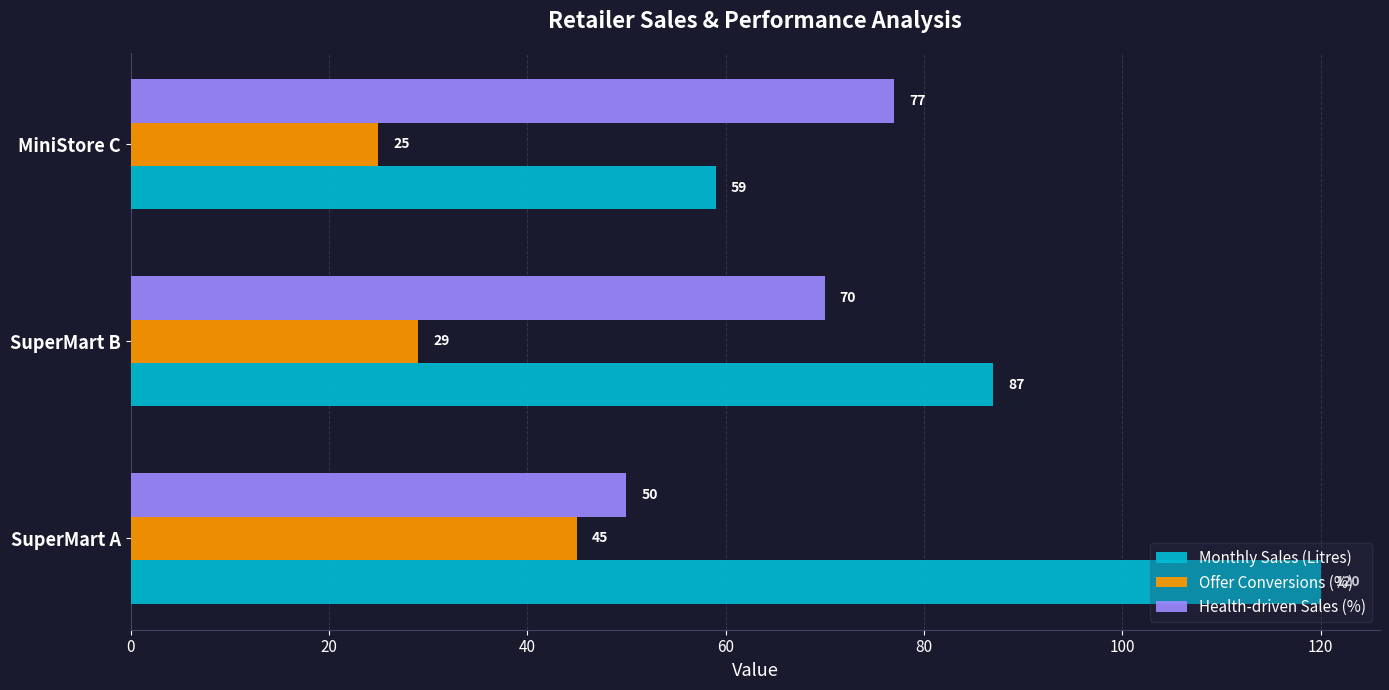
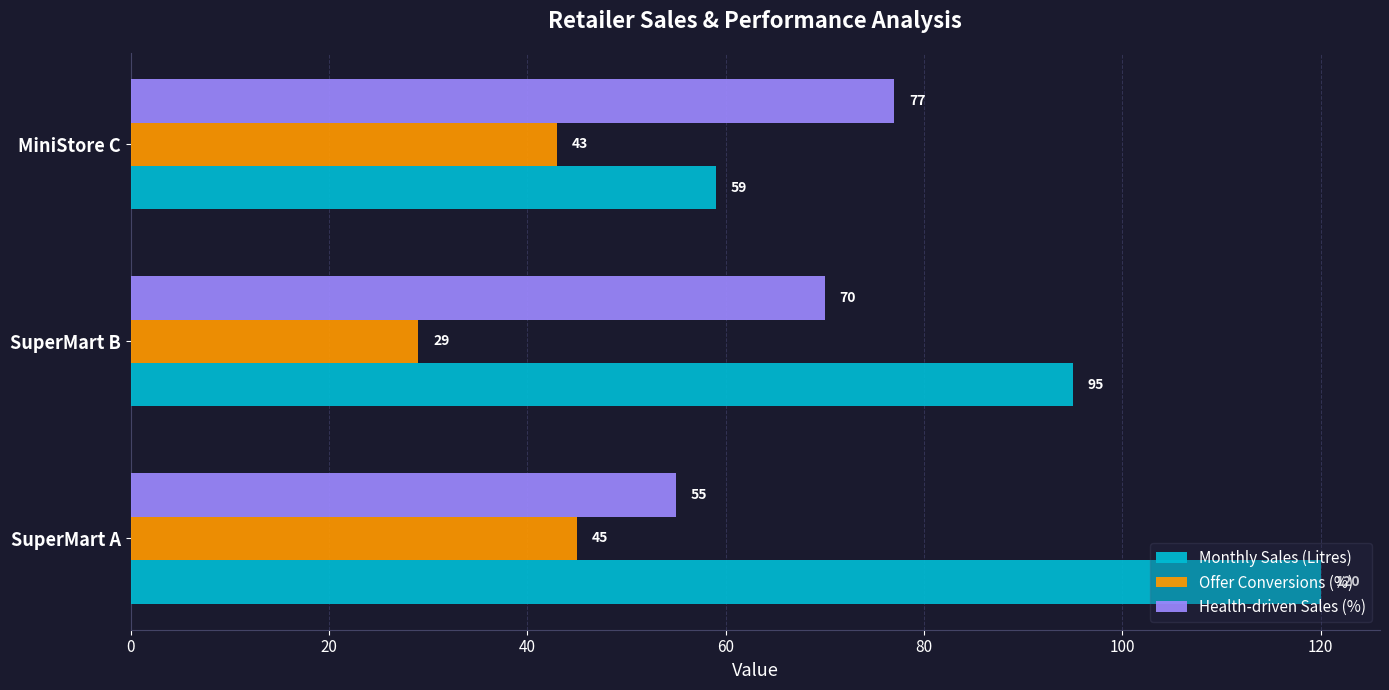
Offer Conversions (%), MiniStore C: 25 -> 43
Monthly Sales (Litres), SuperMart B: 87 -> 95
Health-driven Sales (%), SuperMart A: 50 -> 55
